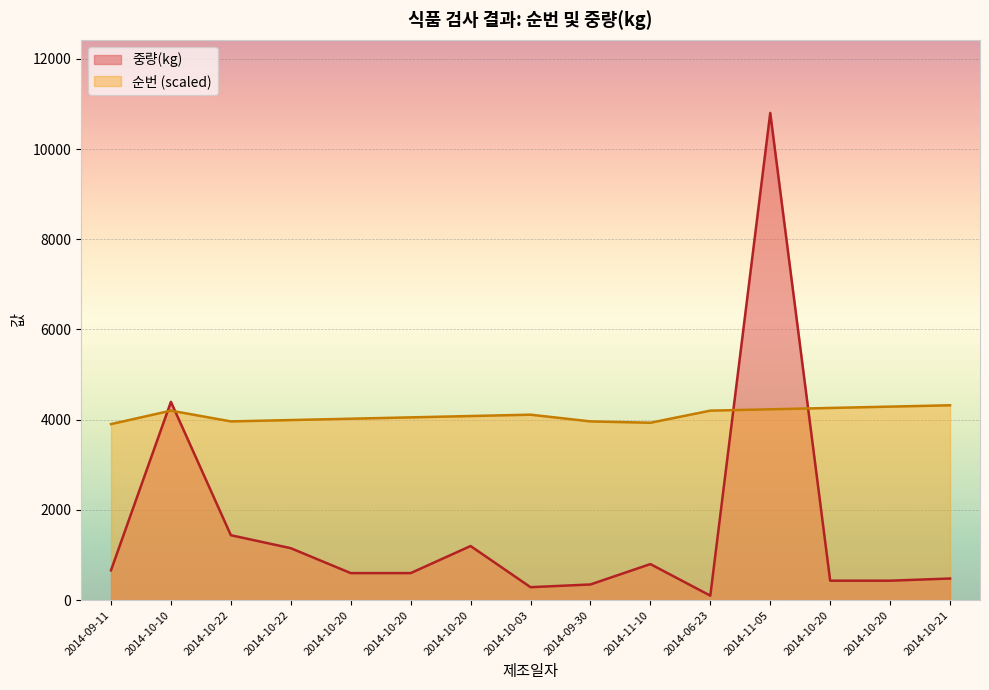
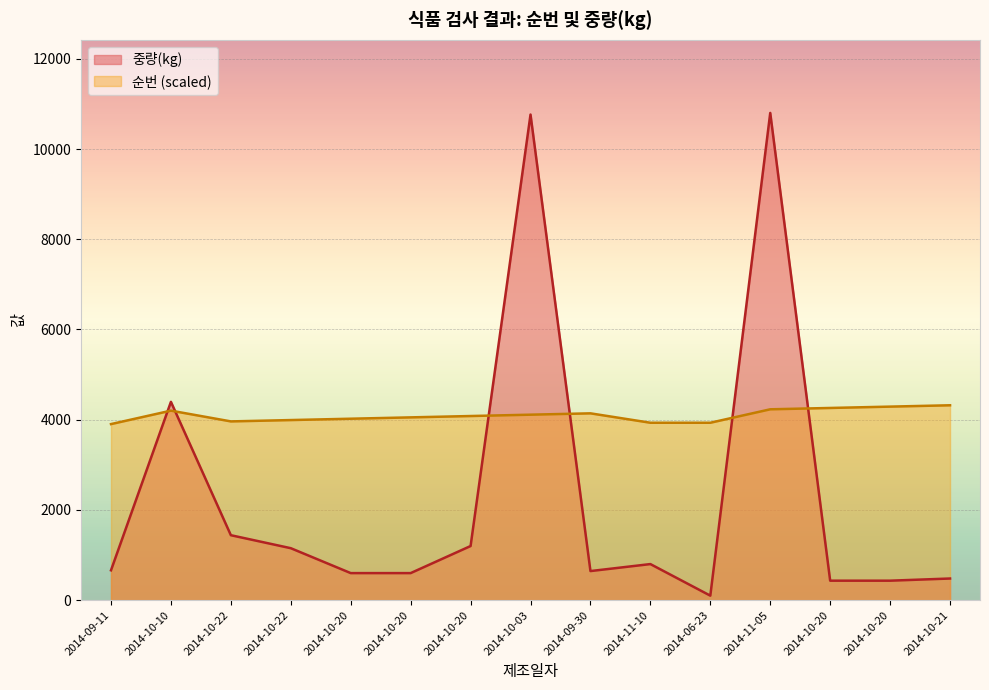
중량(kg), 2014-10-03: 300 -> 10800
중량(kg), 2014-09-30: 300 -> 600
순번 (scaled), 2014-09-30: 4000 -> 4100
순번 (scaled), 2014-06-23: 4200 -> 3900
